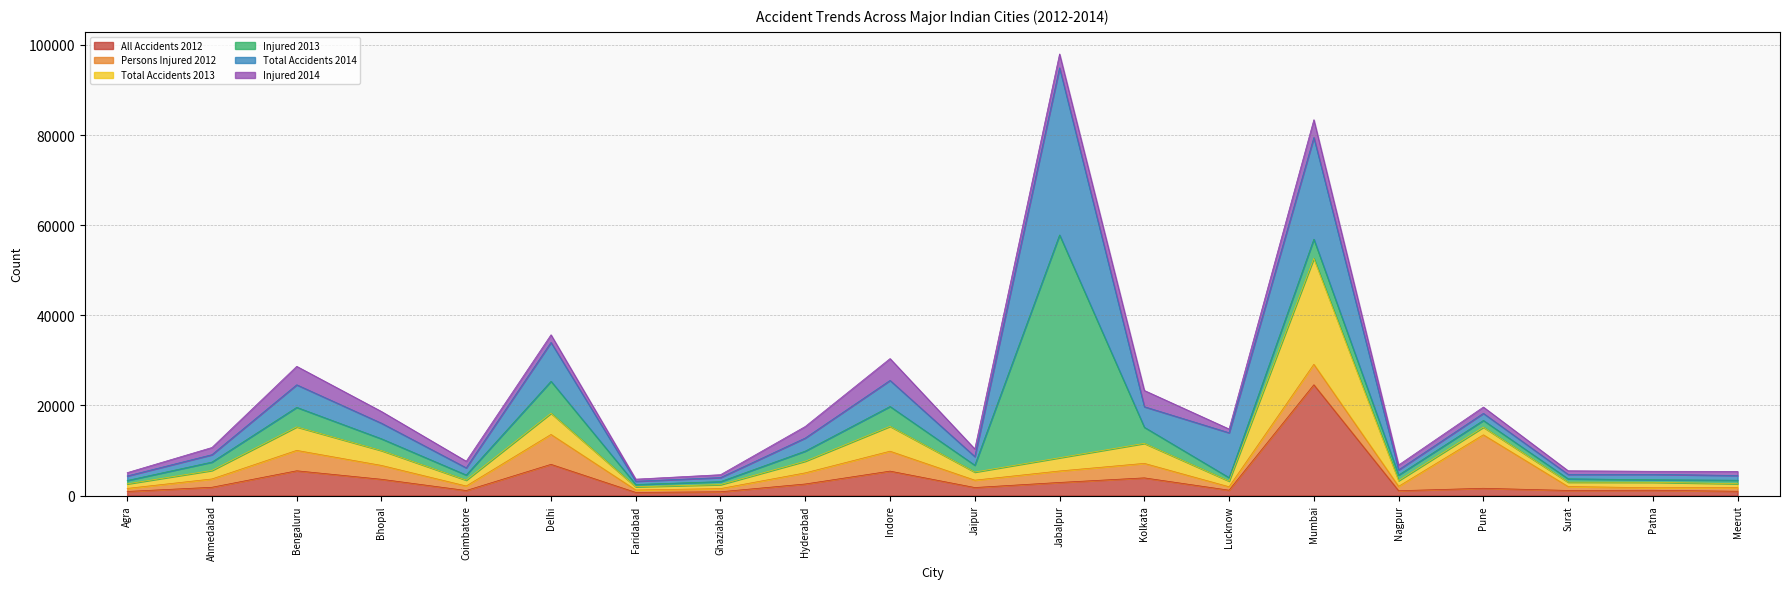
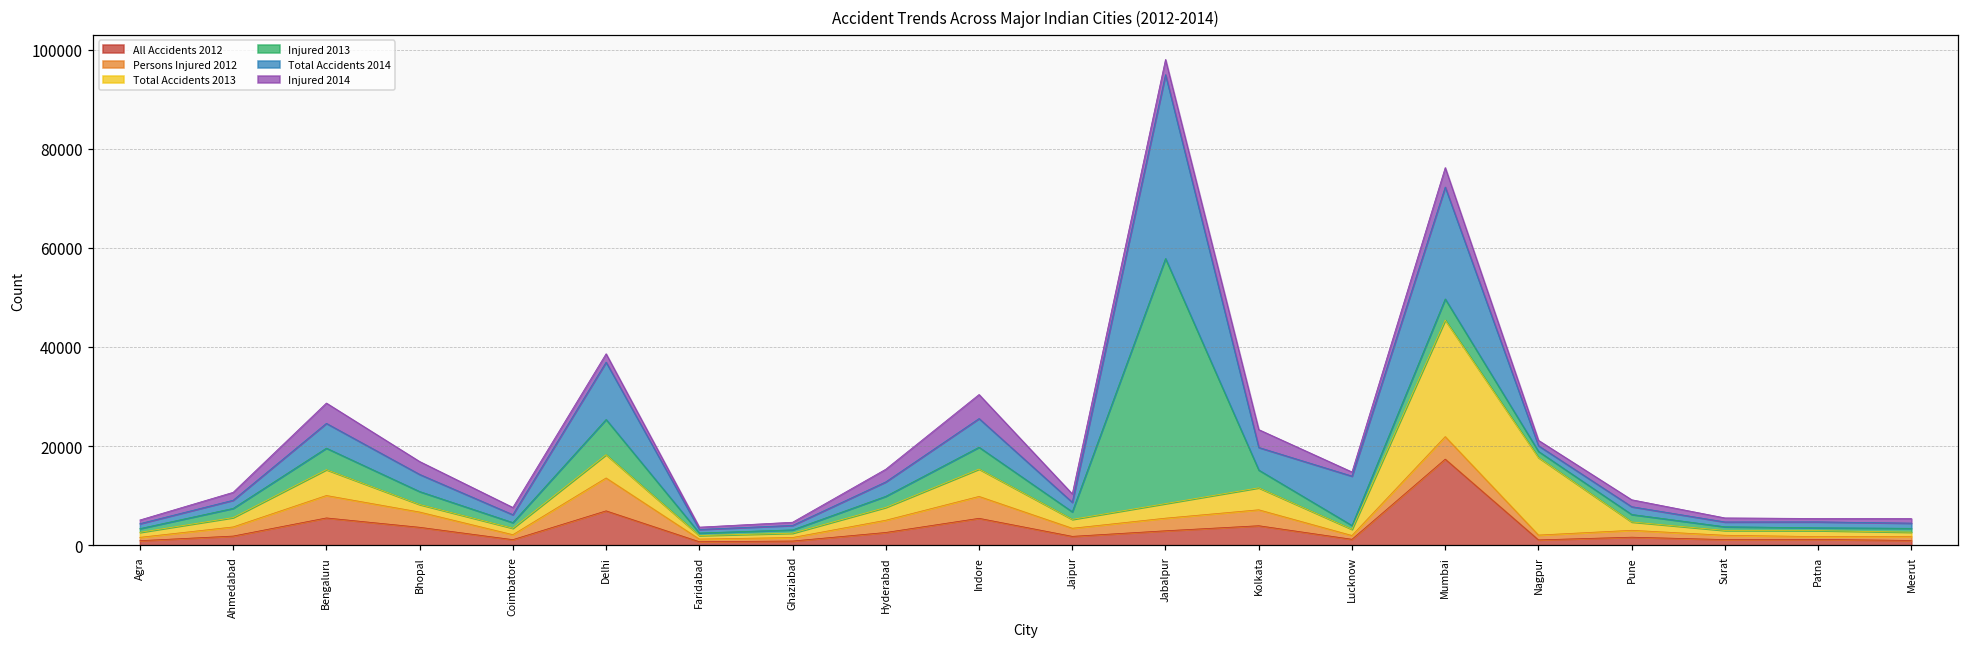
Total Accidents 2013, Bhopal: 3000 -> 2000
Total Accidents 2014, Delhi: 9000 -> 12000
All Accidents 2012, Mumbai: 25000 -> 17000
Total Accidents 2013, Nagpur: 1000 -> 16000
Persons Injured 2012, Pune: 12000 -> 1000
